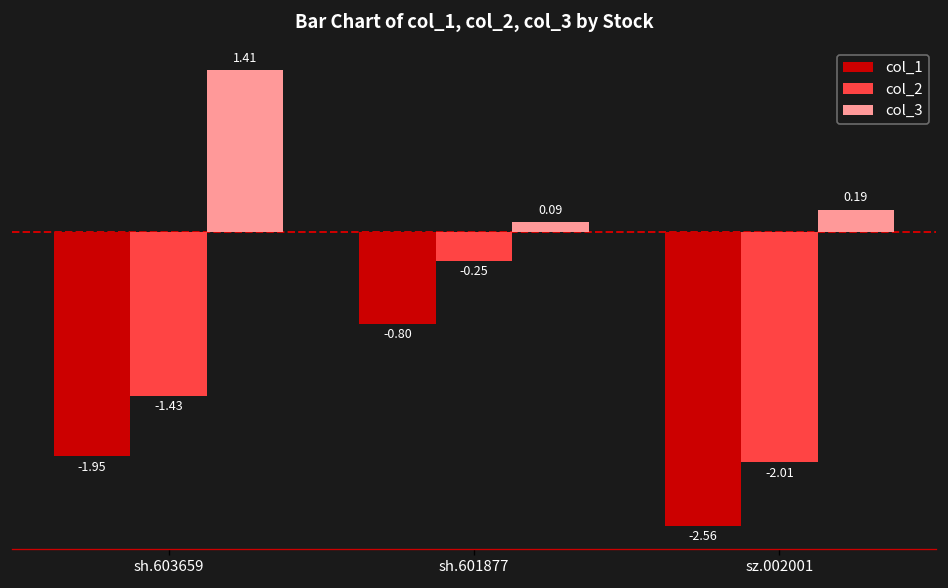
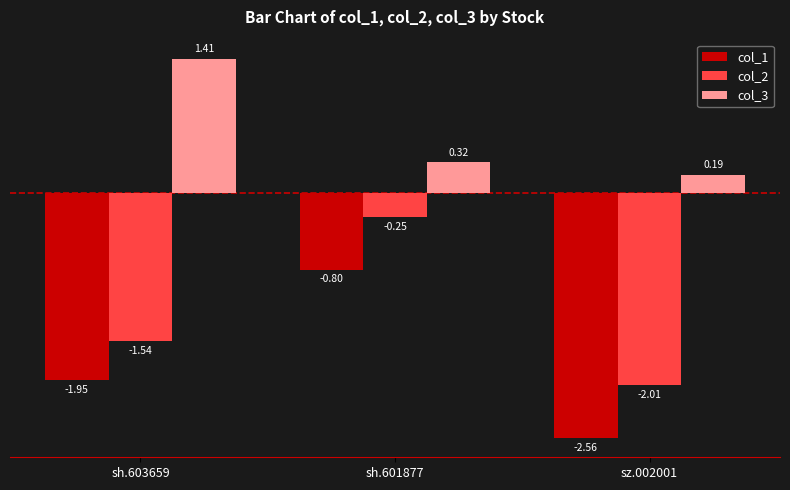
col_2, sh.603659: -1.43 -> -1.54
col_3, sh.601877: 0.09 -> 0.32
